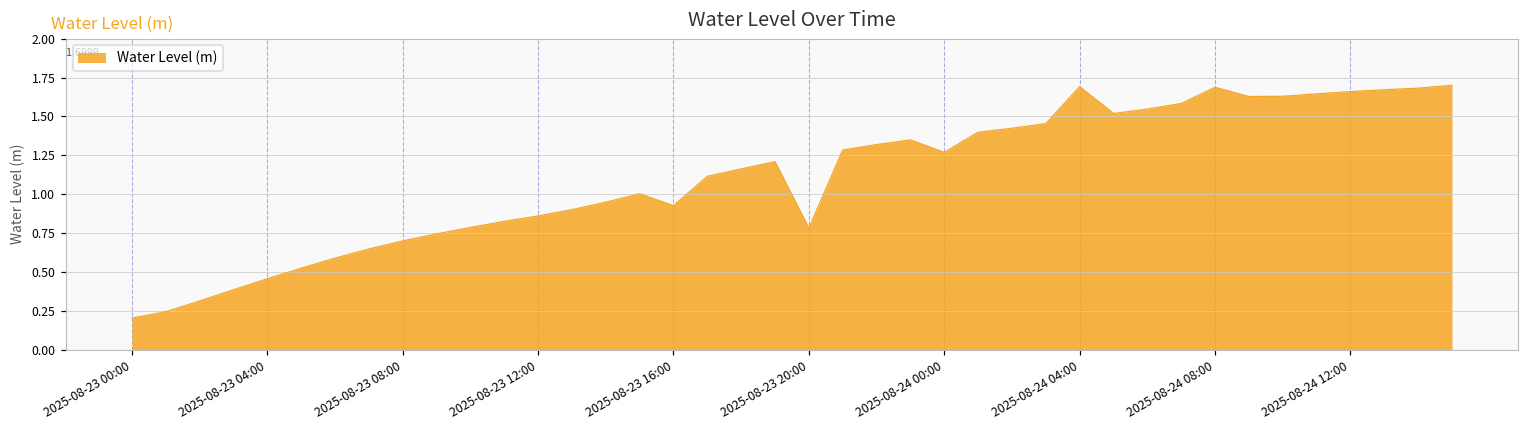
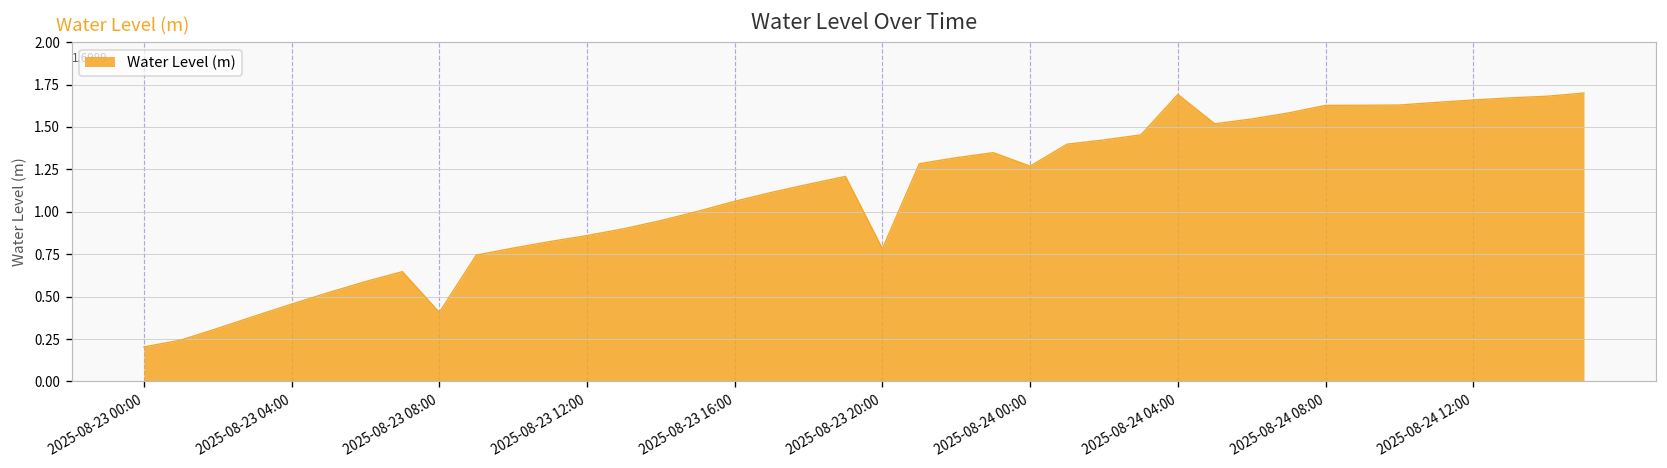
2025-08-23 08:00: 0.70 -> 0.41
2025-08-23 16:00: 0.93 -> 1.06
2025-08-24 08:00: 1.69 -> 1.63
